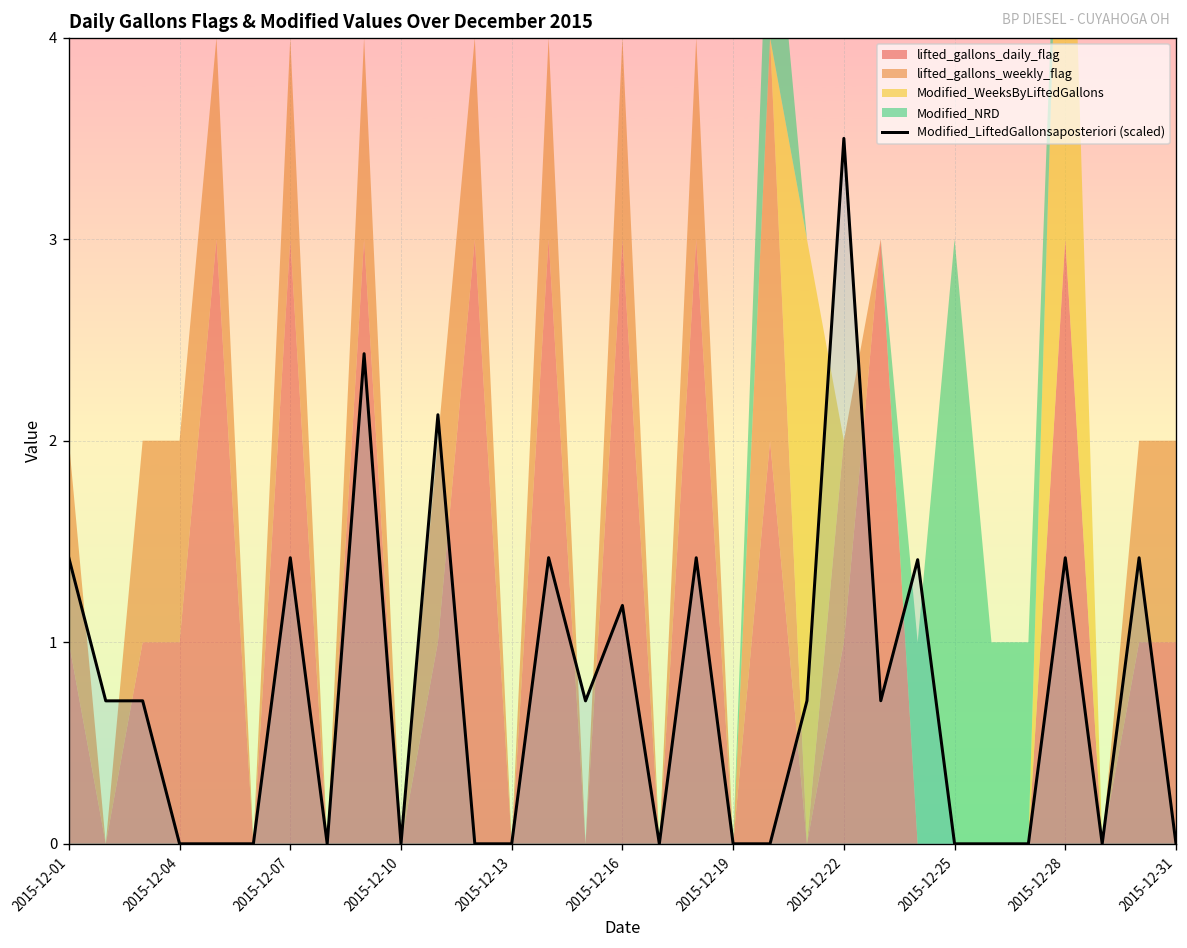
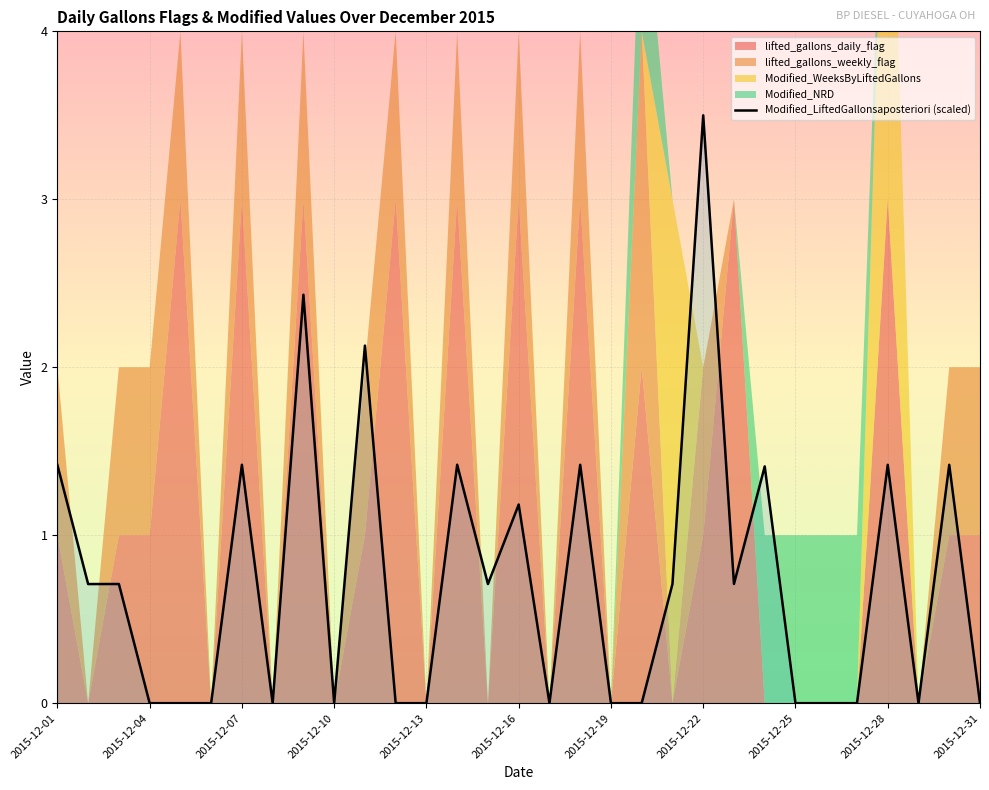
Modified_NRD, 2015-12-25: 3 -> 1
